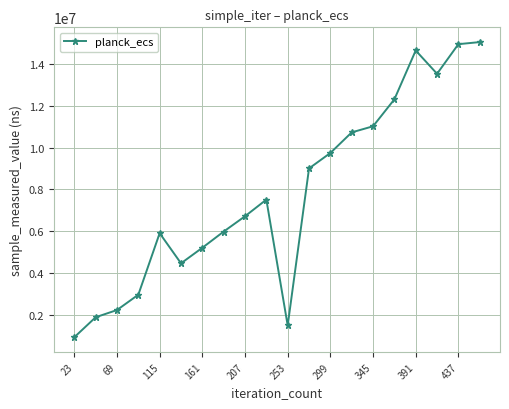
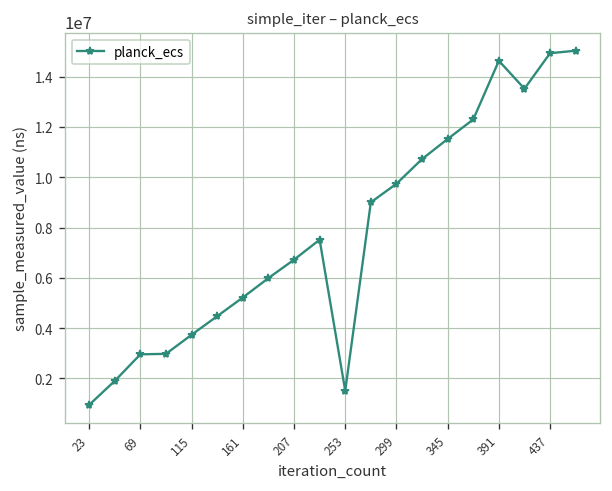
69: 2200000 -> 3000000
115: 5900000 -> 3700000
345: 11000000 -> 11500000
